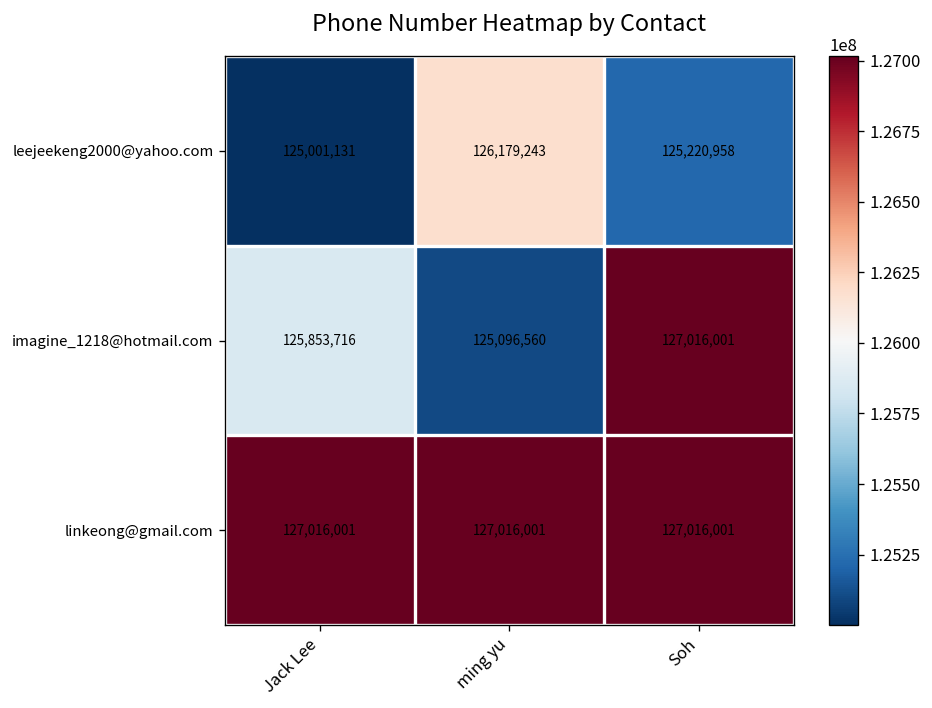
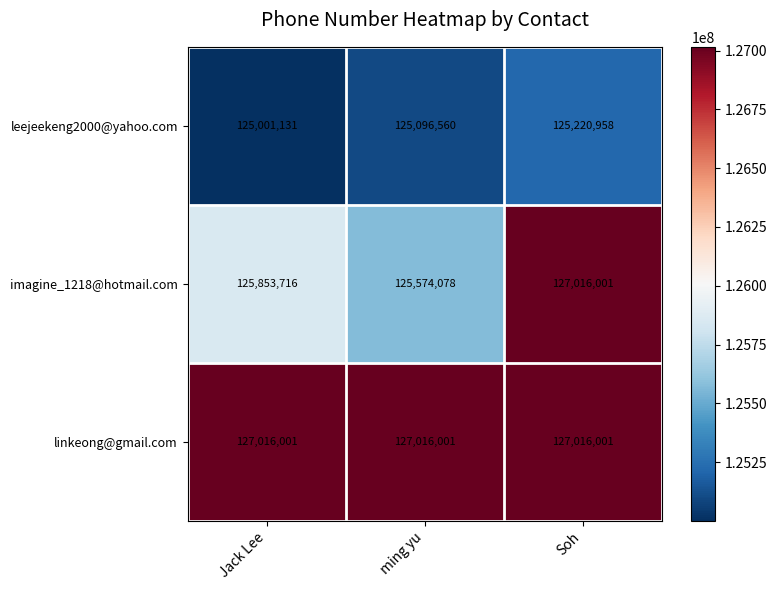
leejeekeng2000@yahoo.com, ming yu: 126,179,243 -> 125,096,560
imagine_1218@hotmail.com, ming yu: 125,096,560 -> 125,574,078
